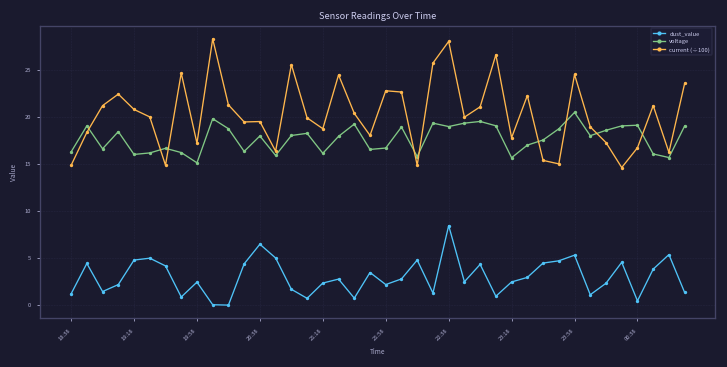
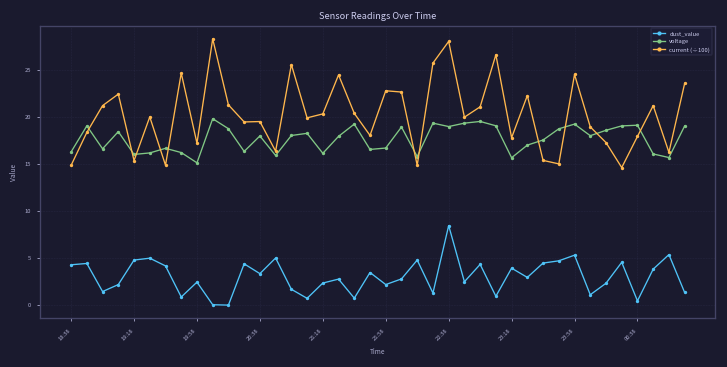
dust_value, 18:38: 1 -> 4
current (÷100), 19:18: 21 -> 15
dust_value, 20:38: 6 -> 3
current (÷100), 21:18: 19 -> 20
dust_value, 23:18: 2 -> 4
voltage, 23:58: 20 -> 19
current (÷100), 00:38: 17 -> 18
